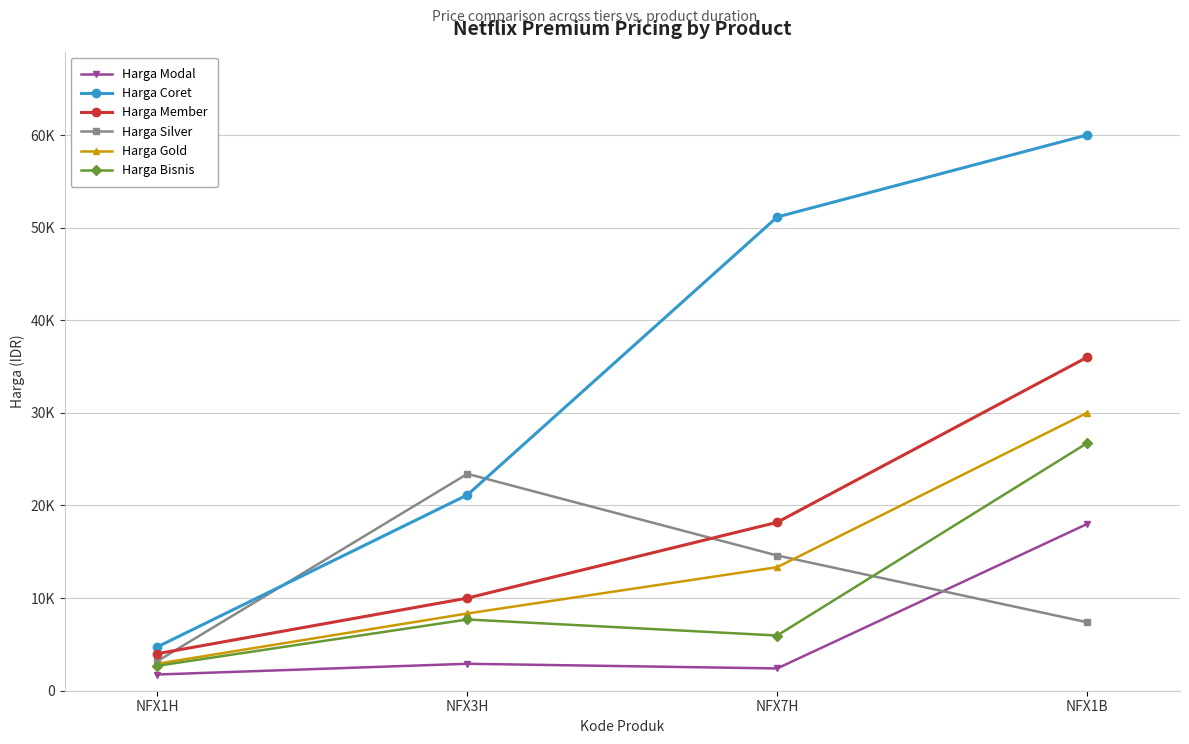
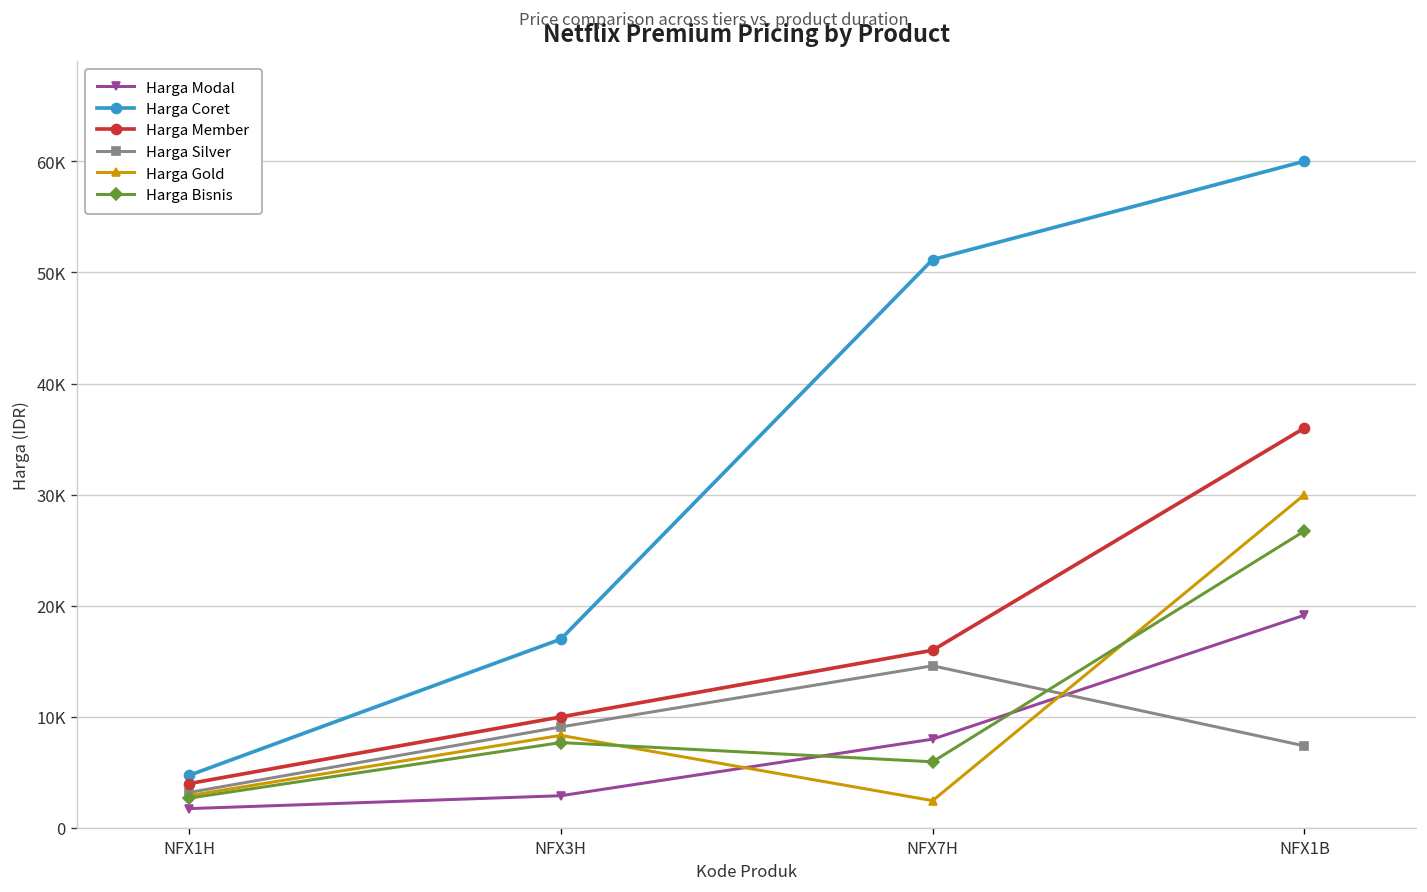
Harga Coret, NFX3H: 21000 -> 17000
Harga Silver, NFX3H: 23000 -> 9000
Harga Modal, NFX7H: 2000 -> 8000
Harga Member, NFX7H: 18000 -> 16000
Harga Gold, NFX7H: 13000 -> 2000
Harga Modal, NFX1B: 18000 -> 19000
